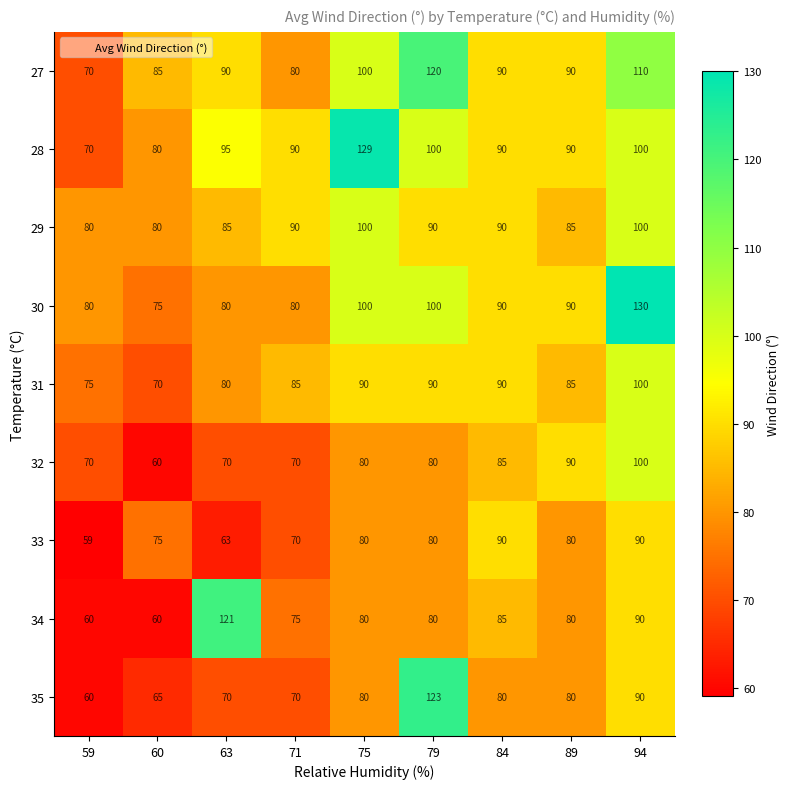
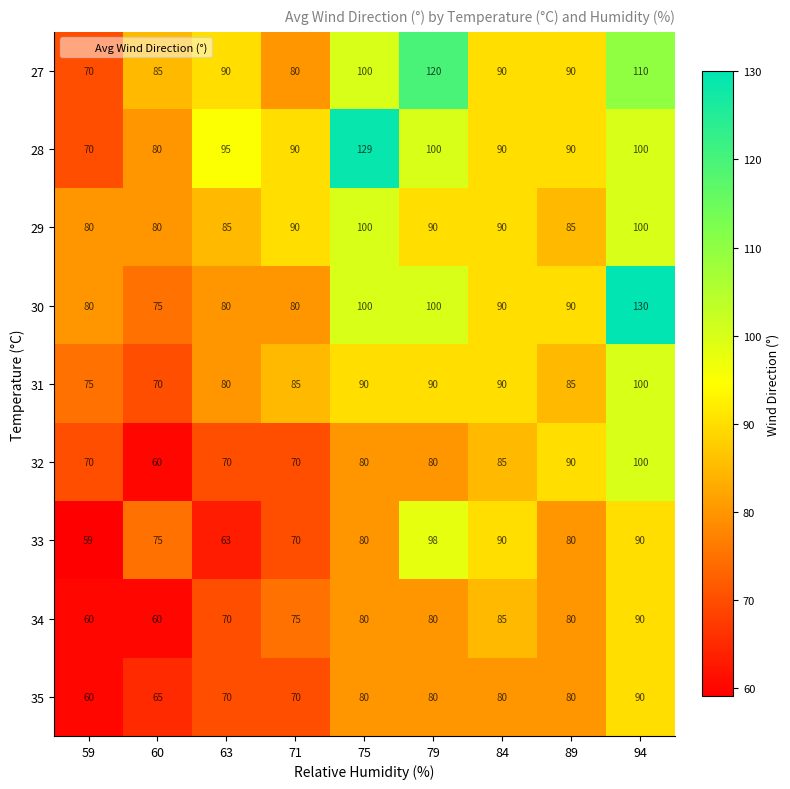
33, 79: 80 -> 98
34, 63: 121 -> 70
35, 79: 123 -> 80
